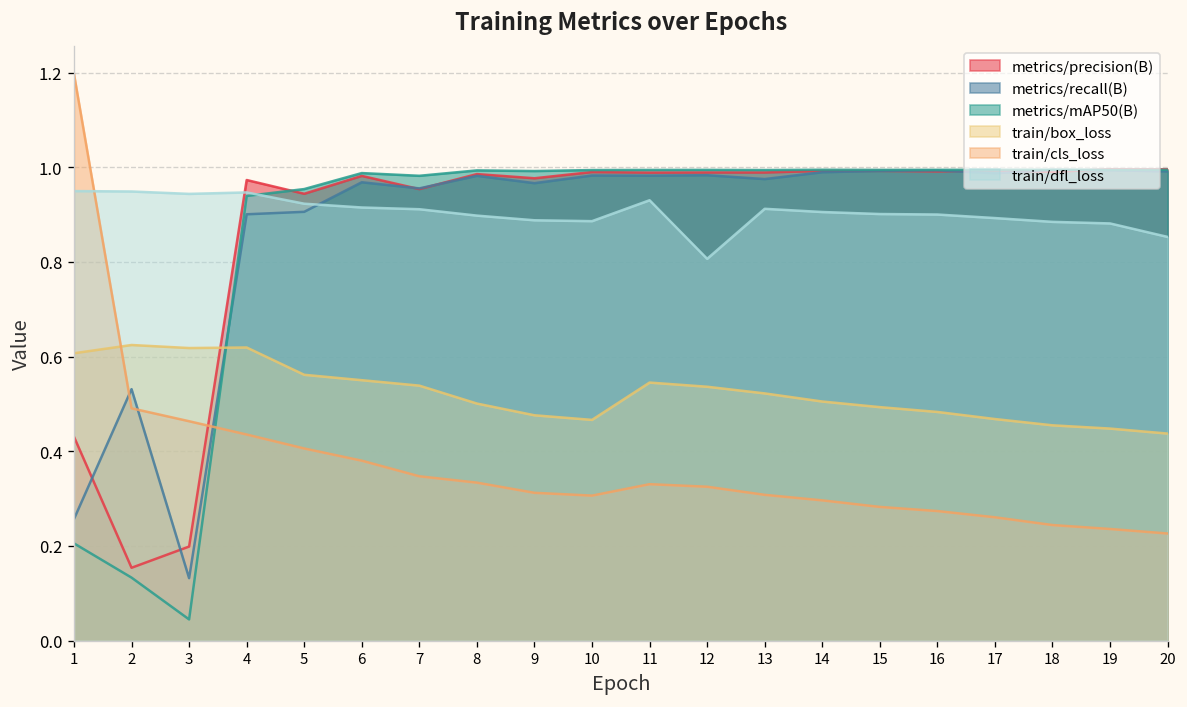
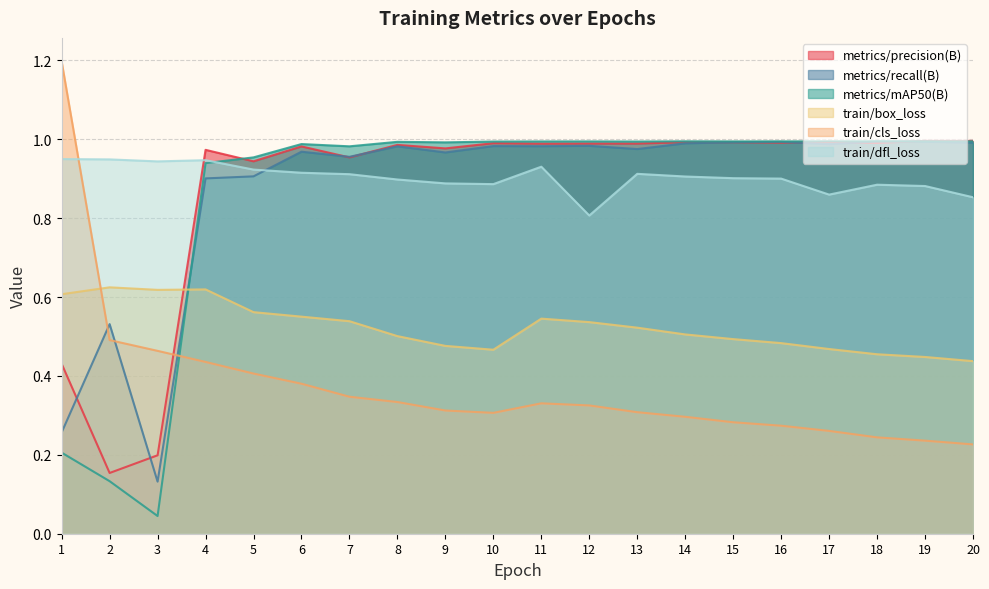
train/dfl_loss, 17: 0.89 -> 0.86
